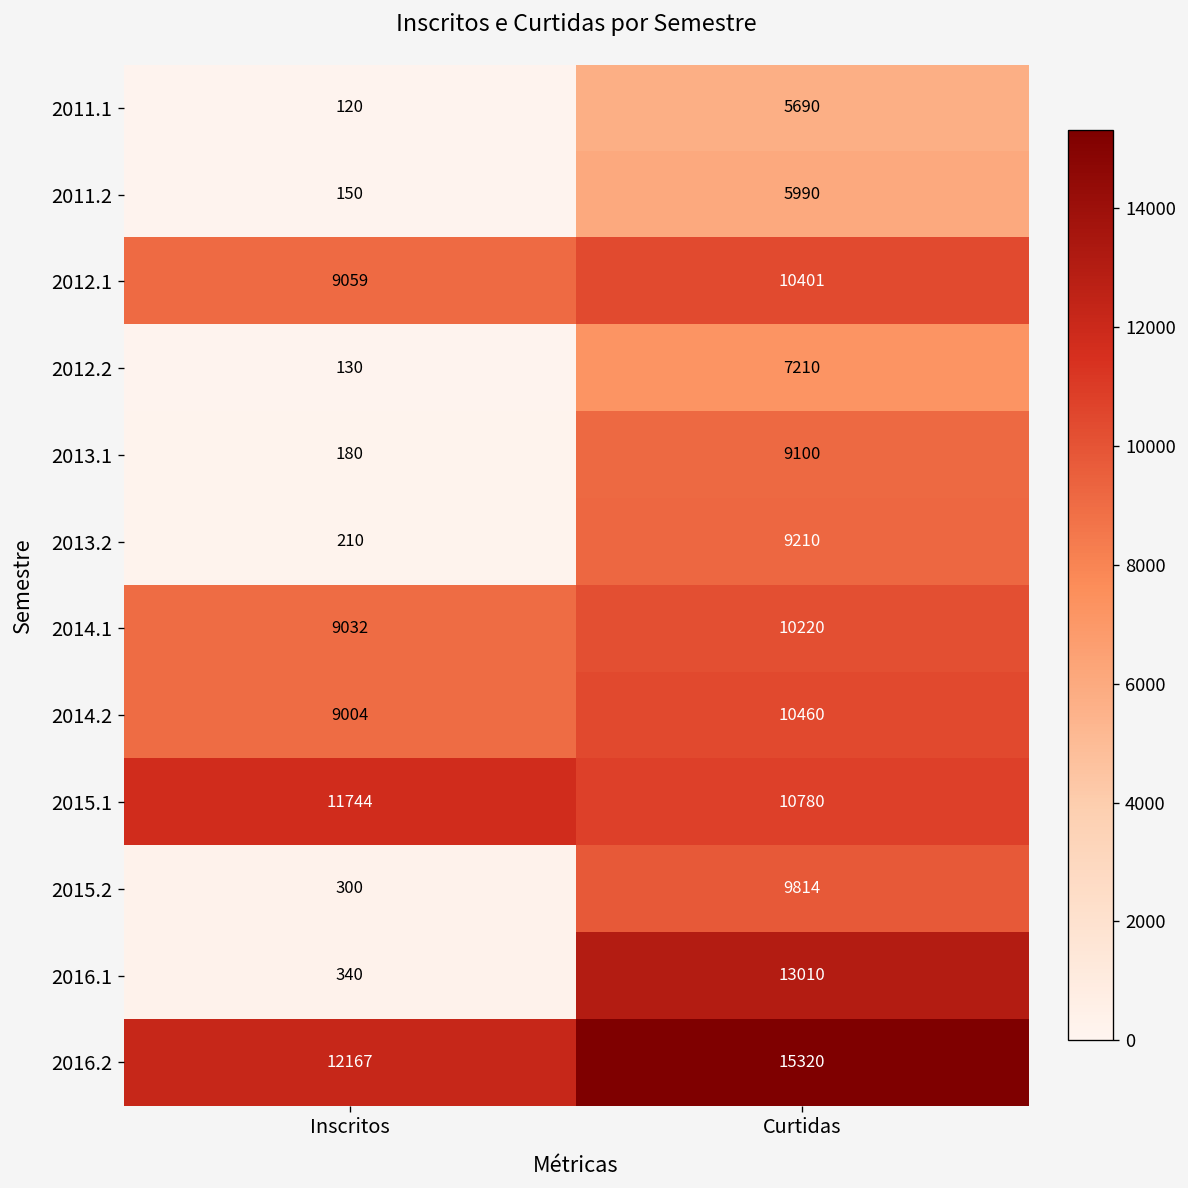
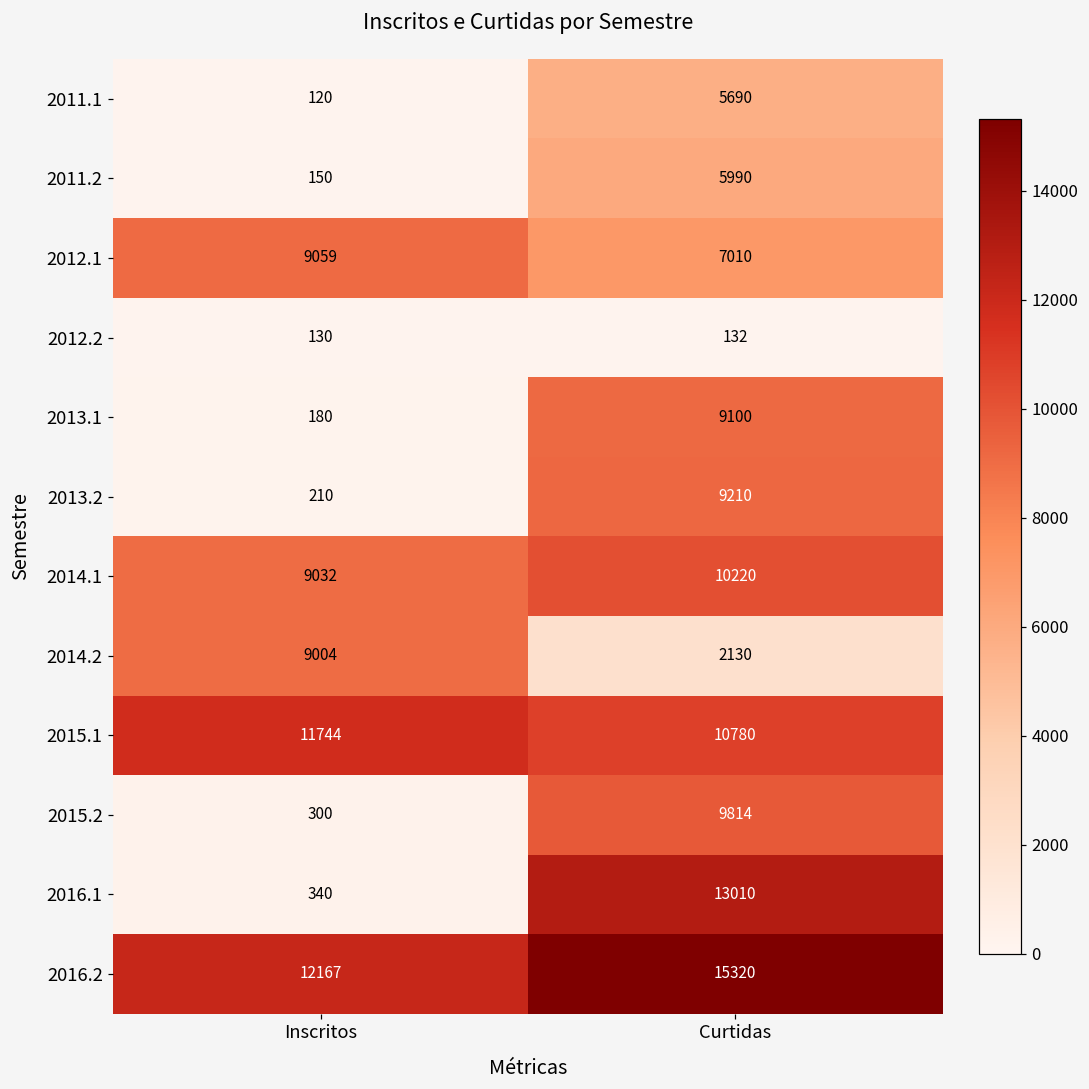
2012.1, Curtidas: 10401 -> 7010
2012.2, Curtidas: 7210 -> 132
2014.2, Curtidas: 10460 -> 2130
